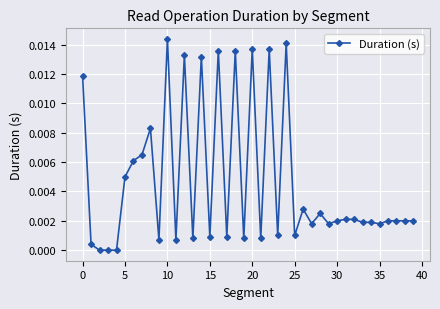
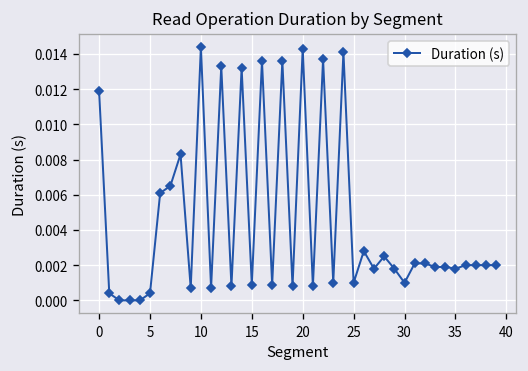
5: 0.0050 -> 0.0004
20: 0.0137 -> 0.0143
30: 0.002 -> 0.001
